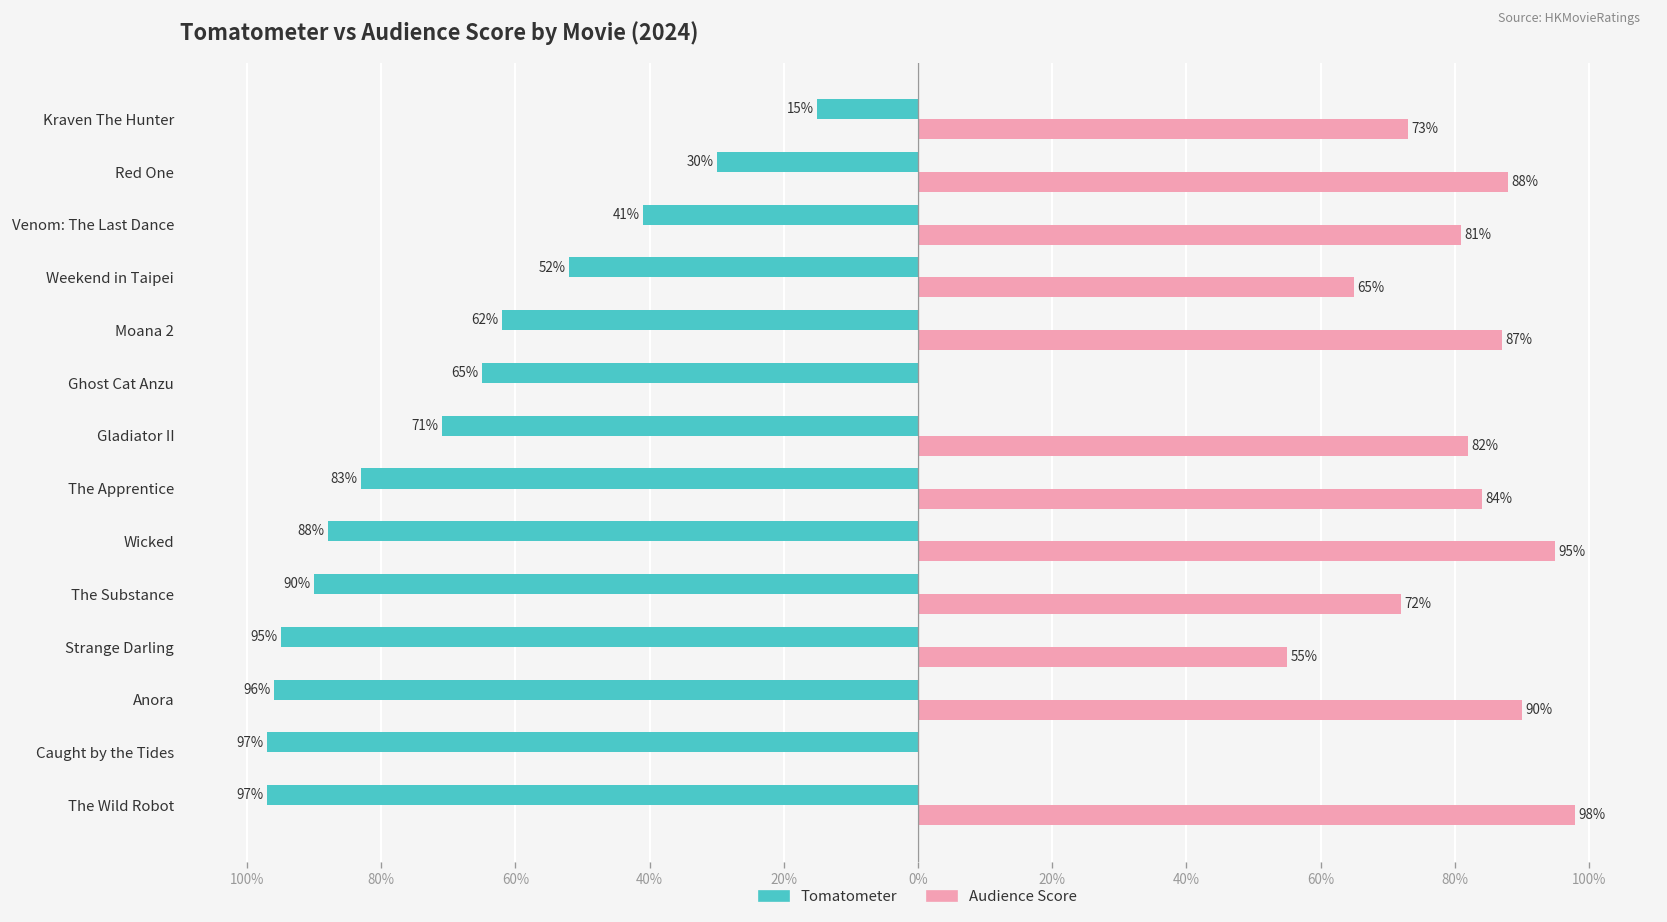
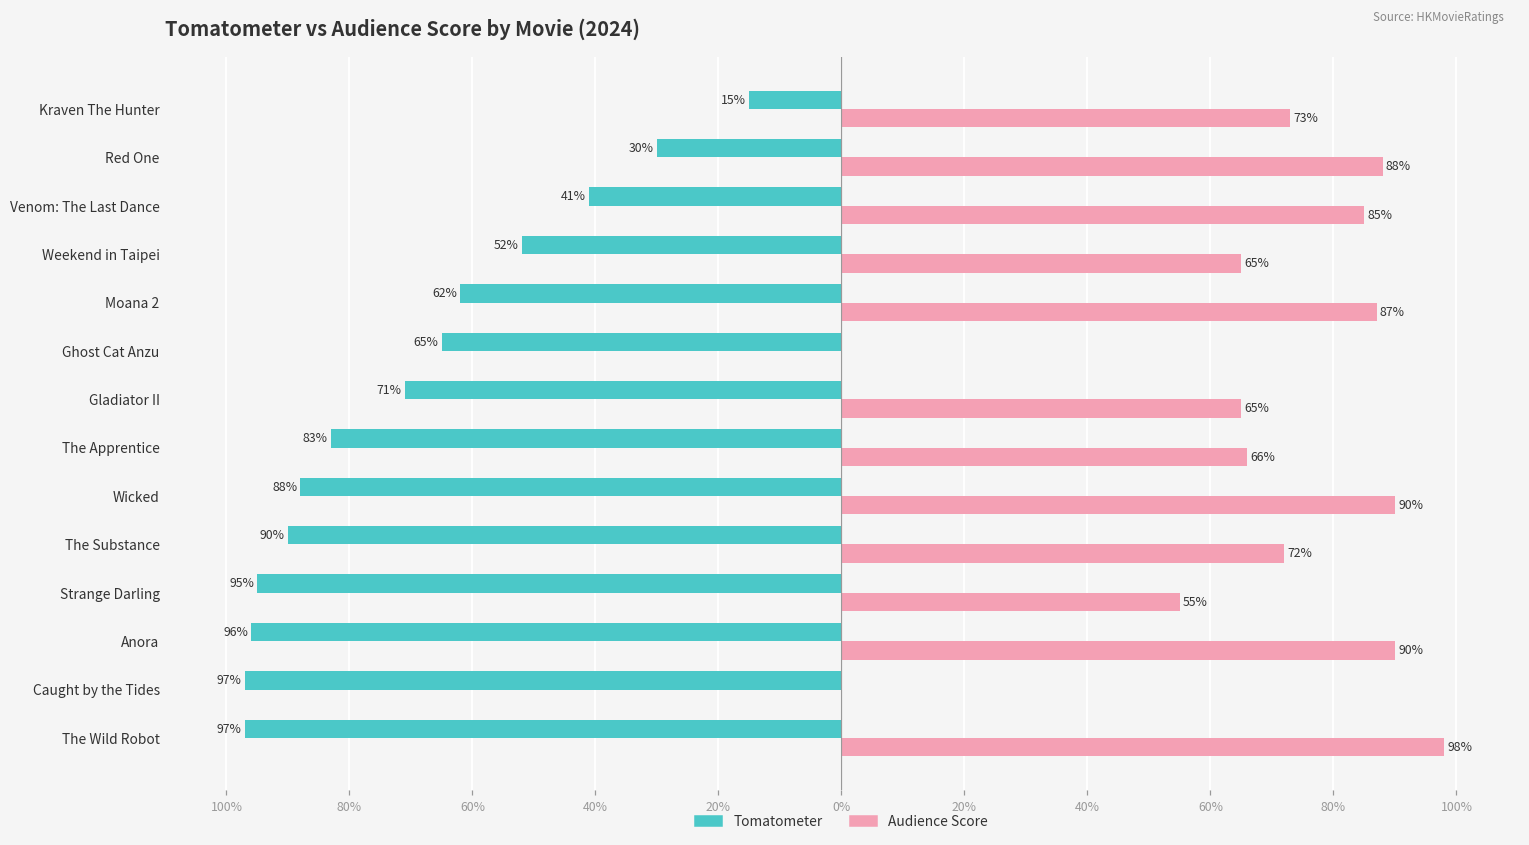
Audience Score, Venom: The Last Dance: 81% -> 85%
Audience Score, Gladiator II: 82% -> 65%
Audience Score, The Apprentice: 84% -> 66%
Audience Score, Wicked: 95% -> 90%
